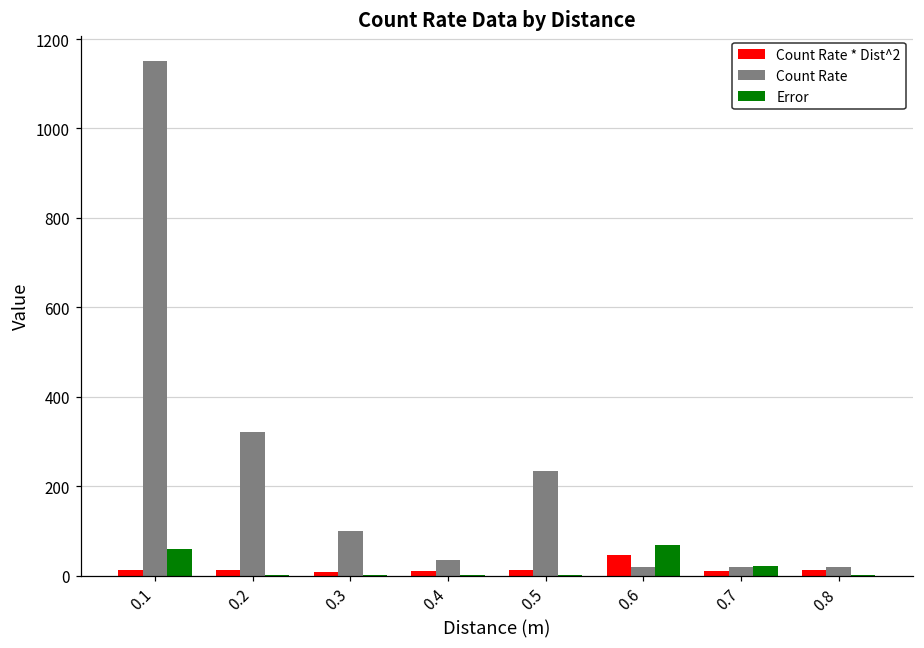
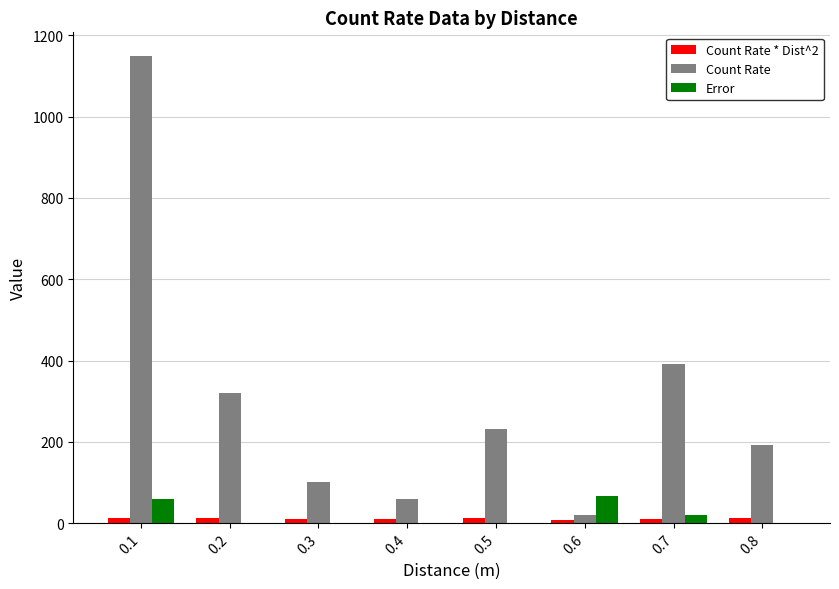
Count Rate, 0.4: 40 -> 60
Count Rate * Dist^2, 0.6: 50 -> 10
Count Rate, 0.7: 20 -> 390
Count Rate, 0.8: 20 -> 190
